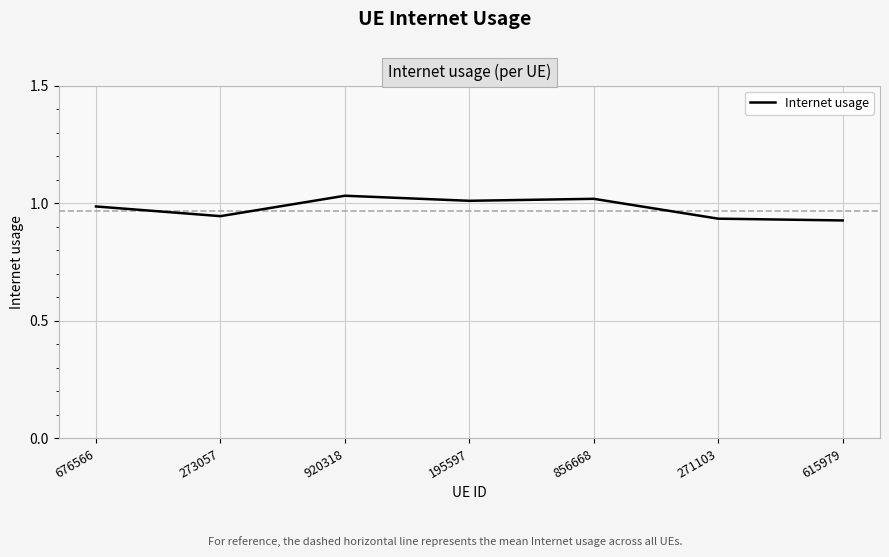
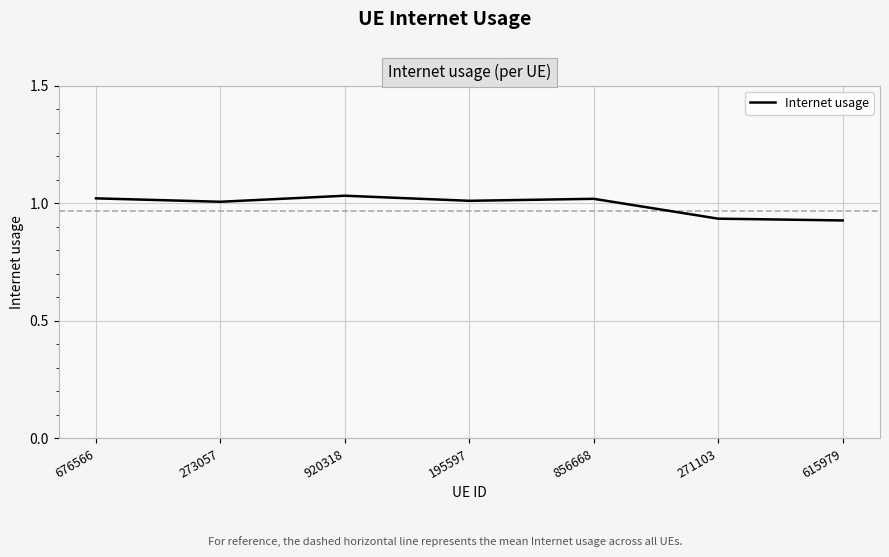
676566: 0.99 -> 1.02
273057: 0.94 -> 1.01
